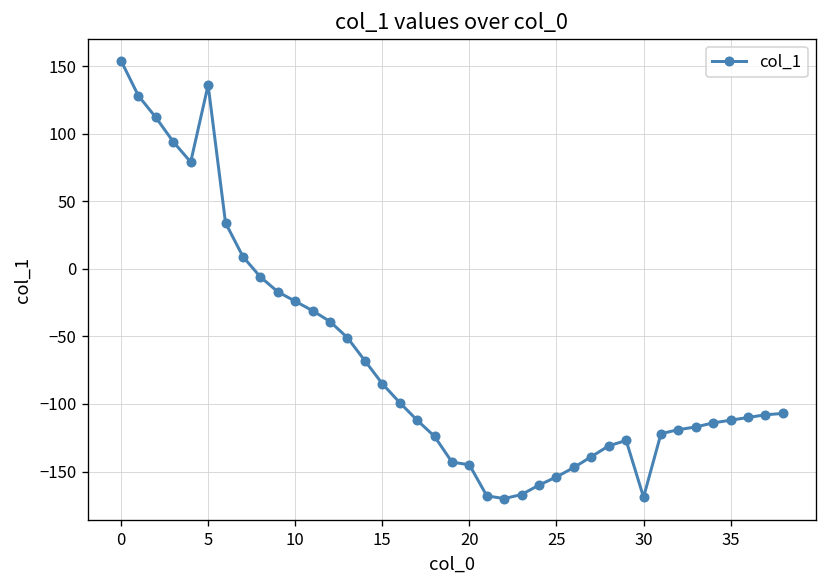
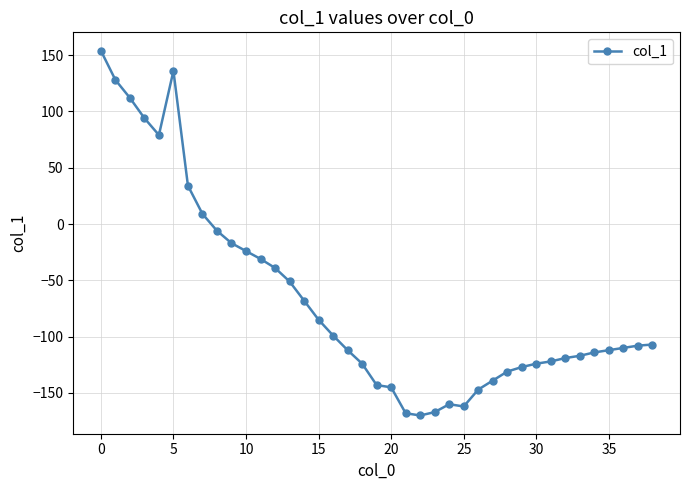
25: -154 -> -162
30: -169 -> -124
